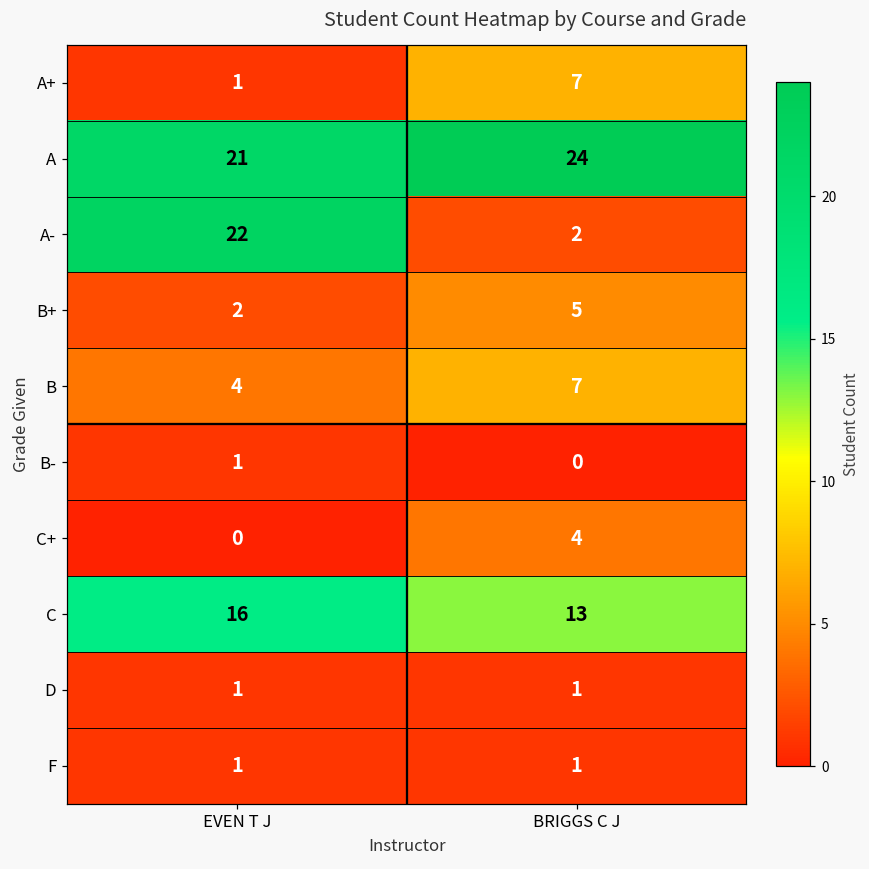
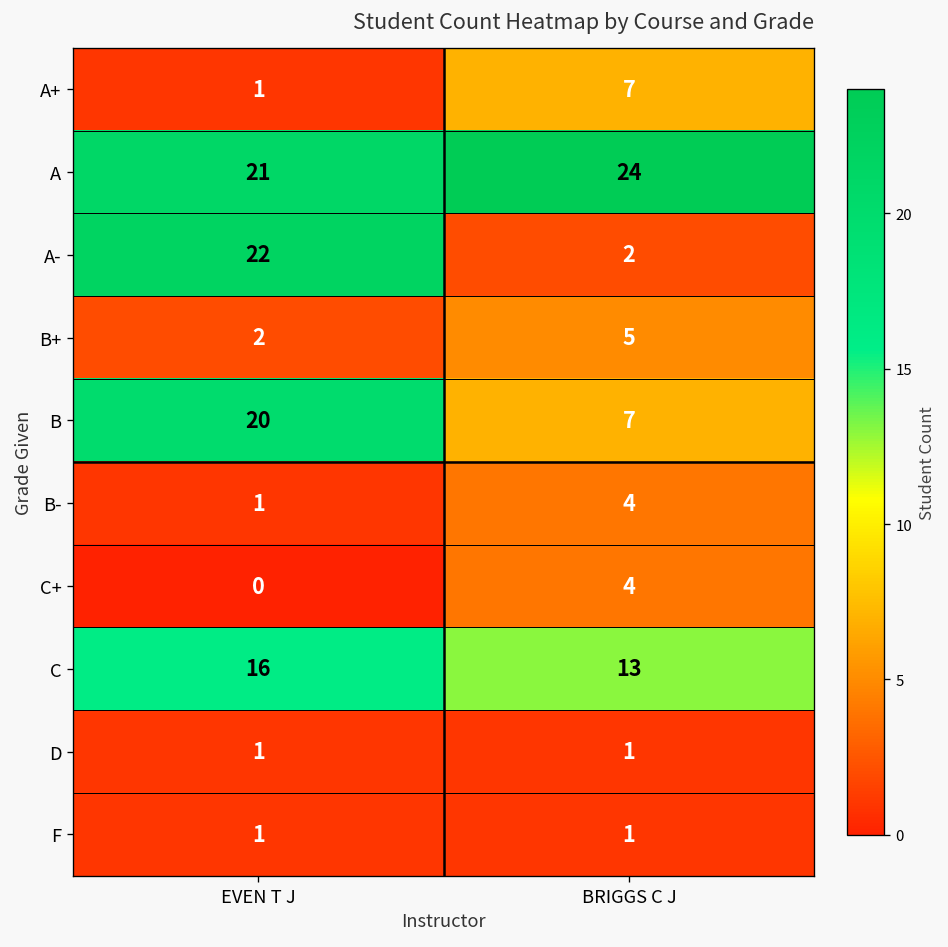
B, EVEN T J: 4 -> 20
B-, BRIGGS C J: 0 -> 4
